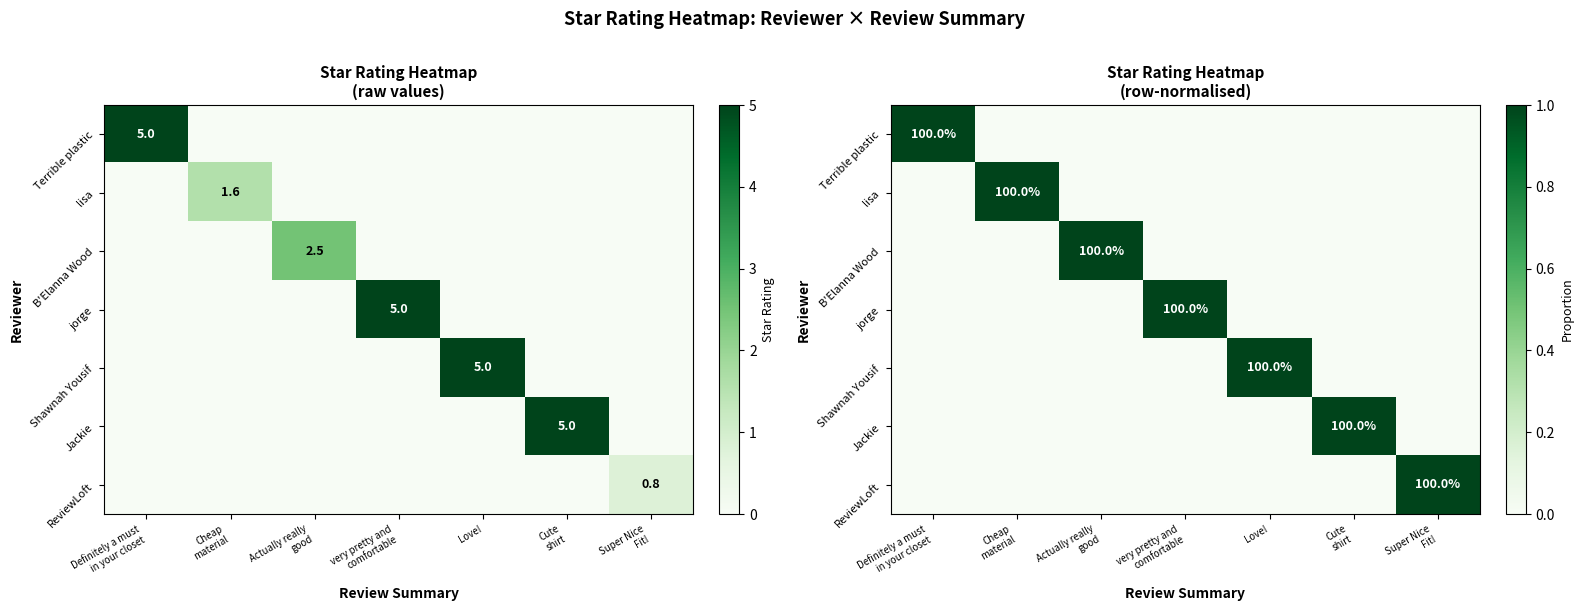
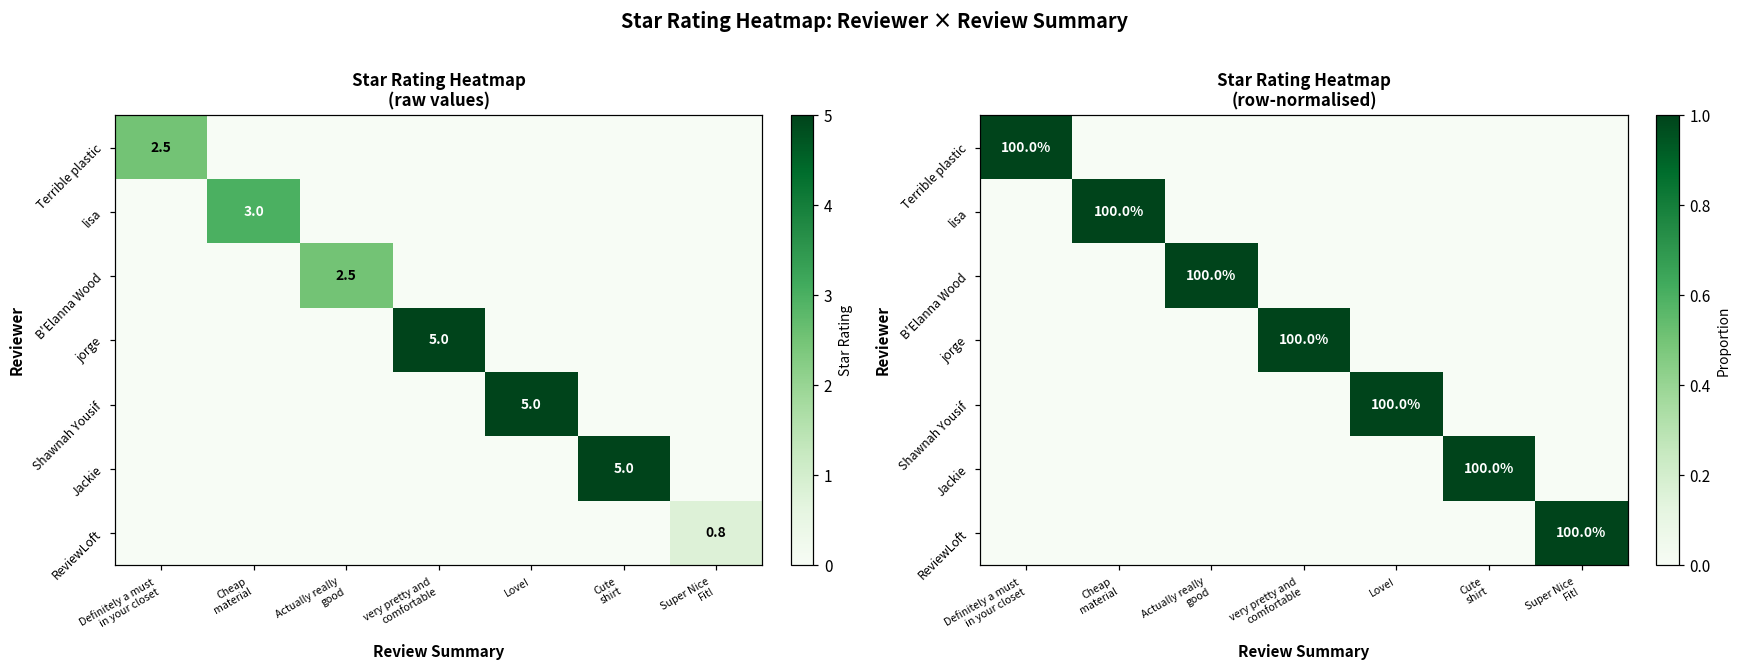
Star Rating Heatmap (raw values), Terrible plastic, Definitely a must in your closet: 5.0 -> 2.5
Star Rating Heatmap (raw values), lisa, Cheap material: 1.6 -> 3.0
